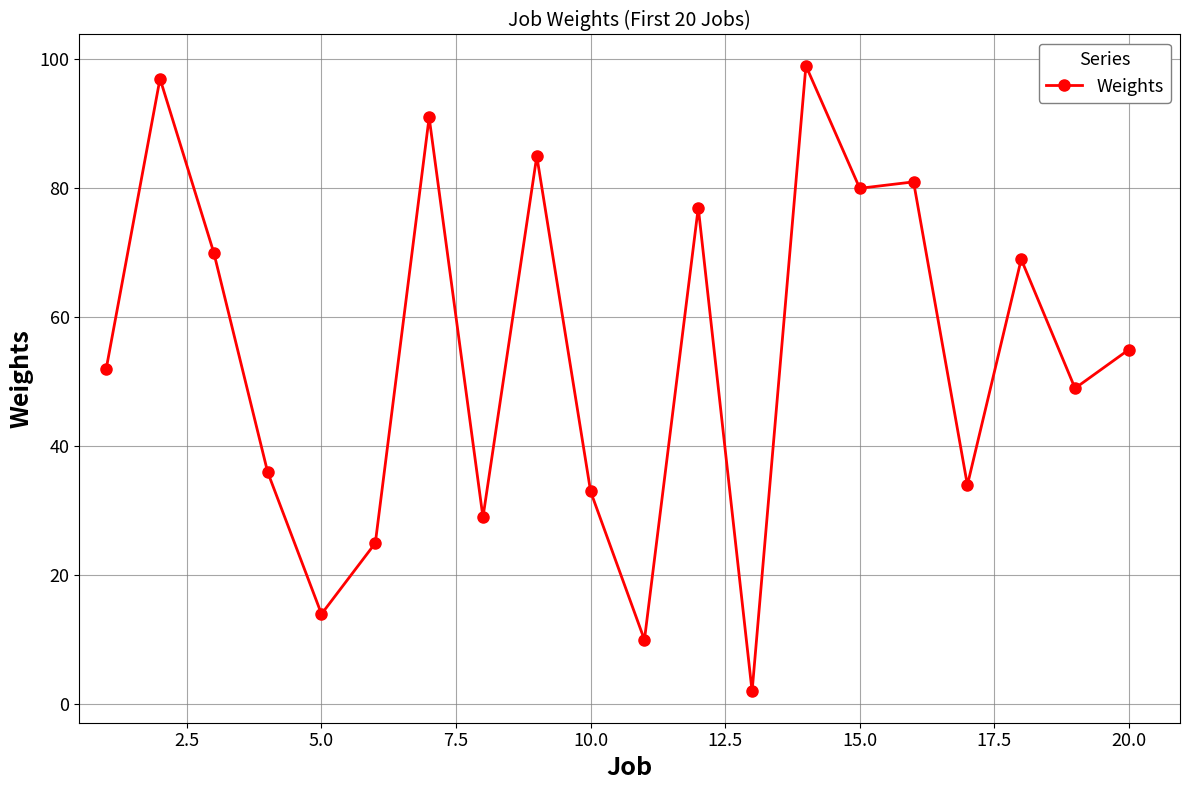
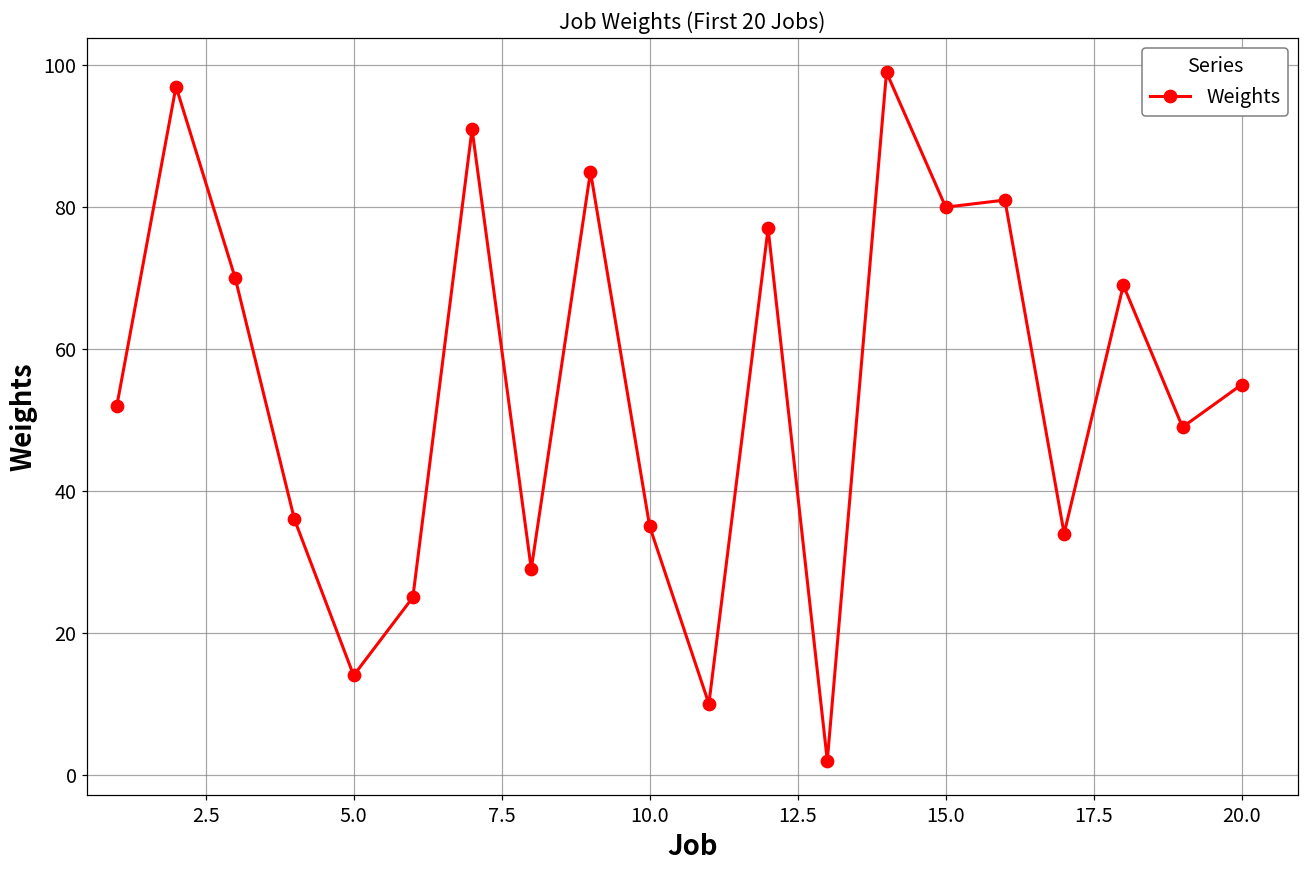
10.0: 33 -> 35
